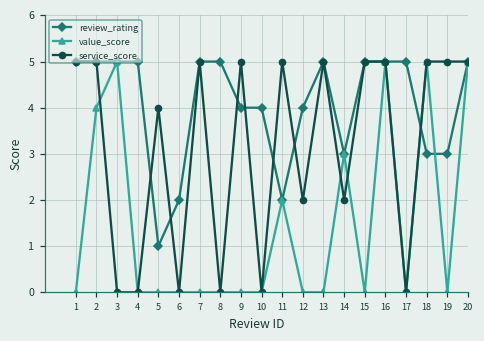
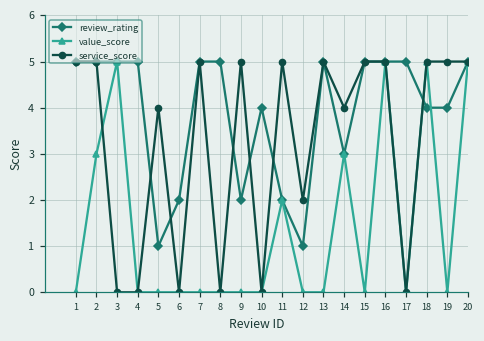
value_score, 2: 4 -> 3
review_rating, 9: 4 -> 2
review_rating, 12: 4 -> 1
service_score, 14: 2 -> 4
review_rating, 18: 3 -> 4
review_rating, 19: 3 -> 4
